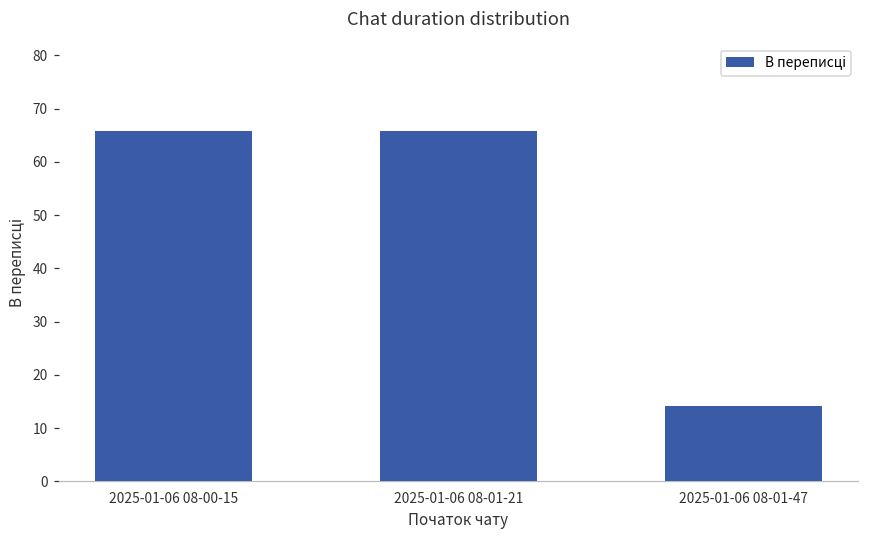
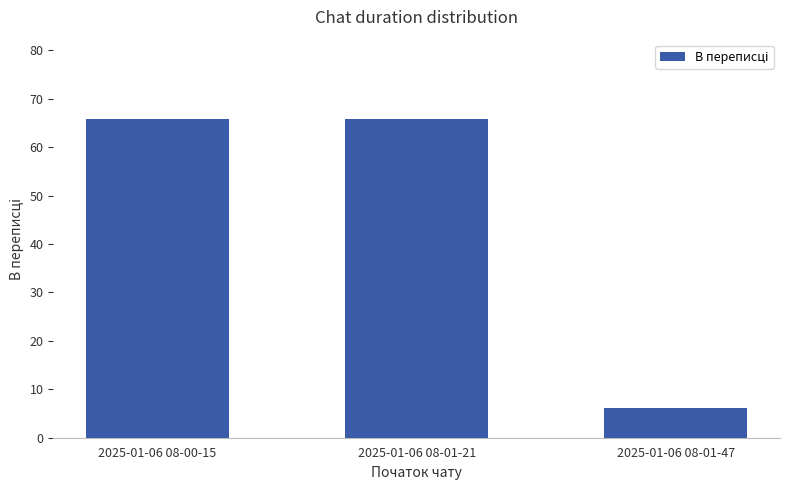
2025-01-06 08-01-47: 14 -> 6
